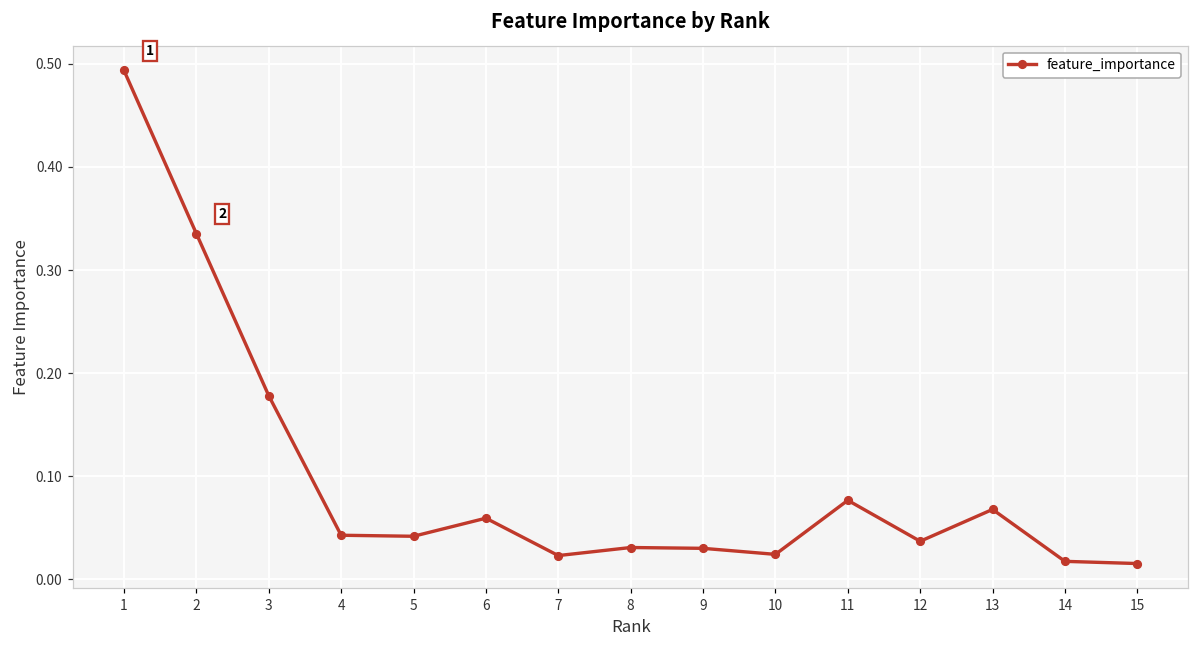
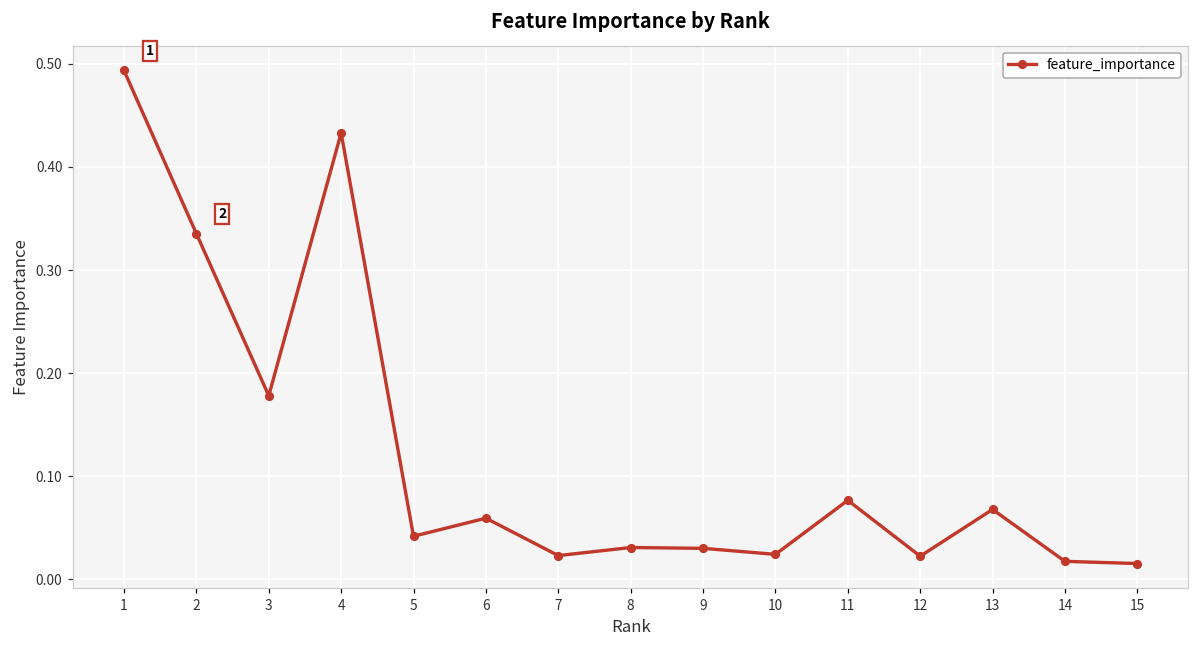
4: 0.04 -> 0.43
12: 0.04 -> 0.02
